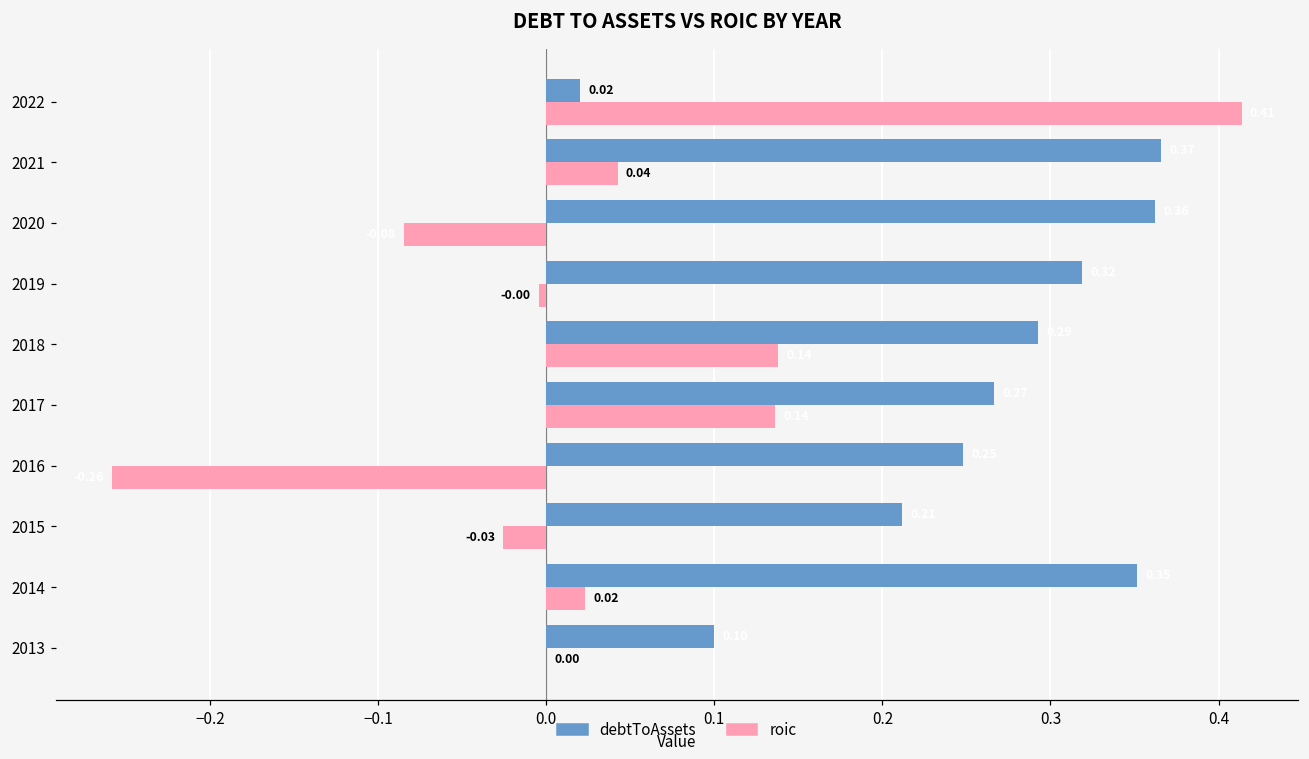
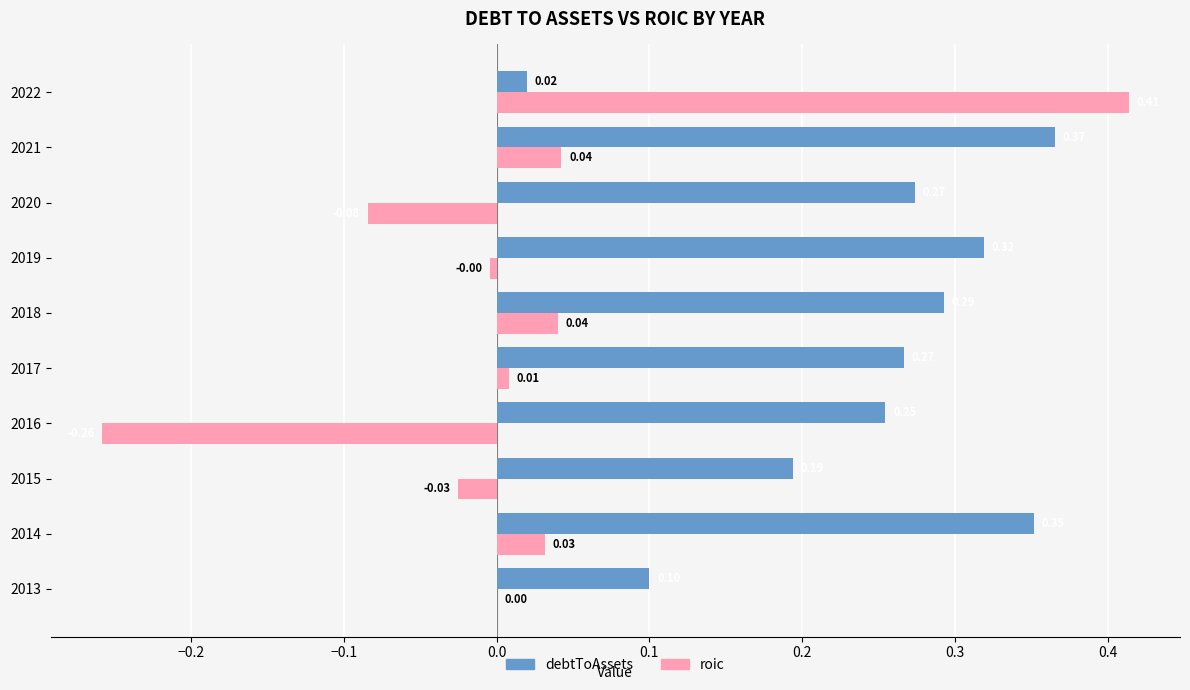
debtToAssets, 2020: 0.363 -> 0.274
roic, 2018: 0.138 -> 0.040
roic, 2017: 0.136 -> 0.008
debtToAssets, 2016: 0.248 -> 0.254
debtToAssets, 2015: 0.212 -> 0.194
roic, 2014: 0.02 -> 0.03
